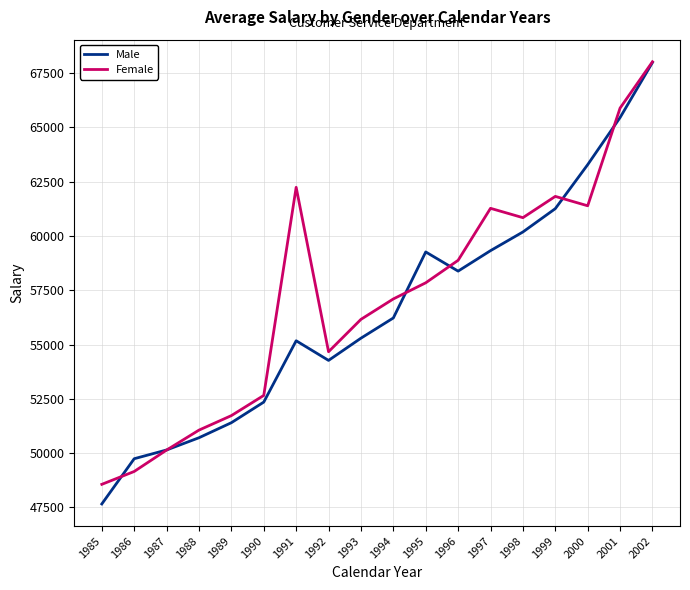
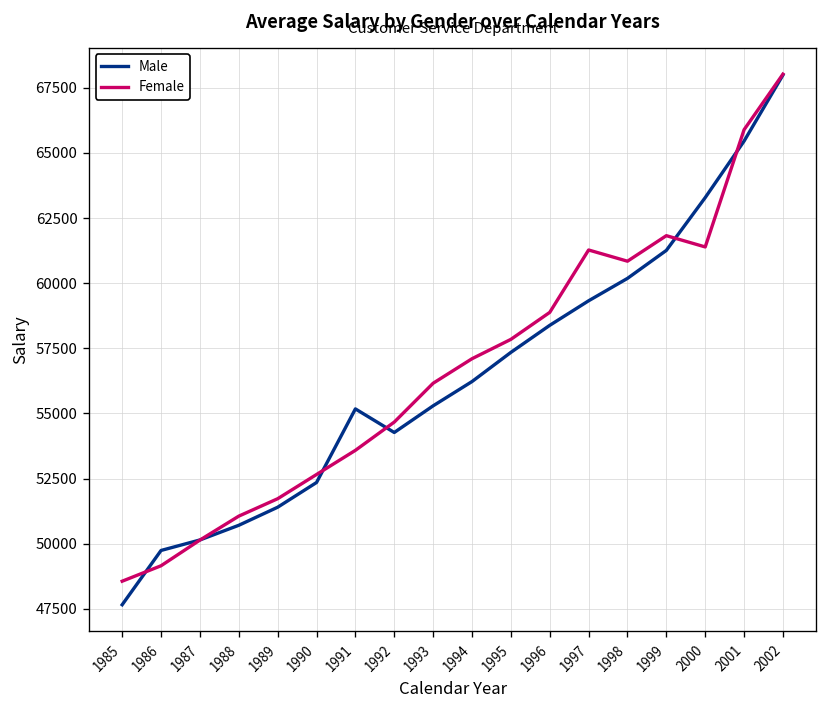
Female, 1991: 62200 -> 53600
Male, 1995: 59300 -> 57300
